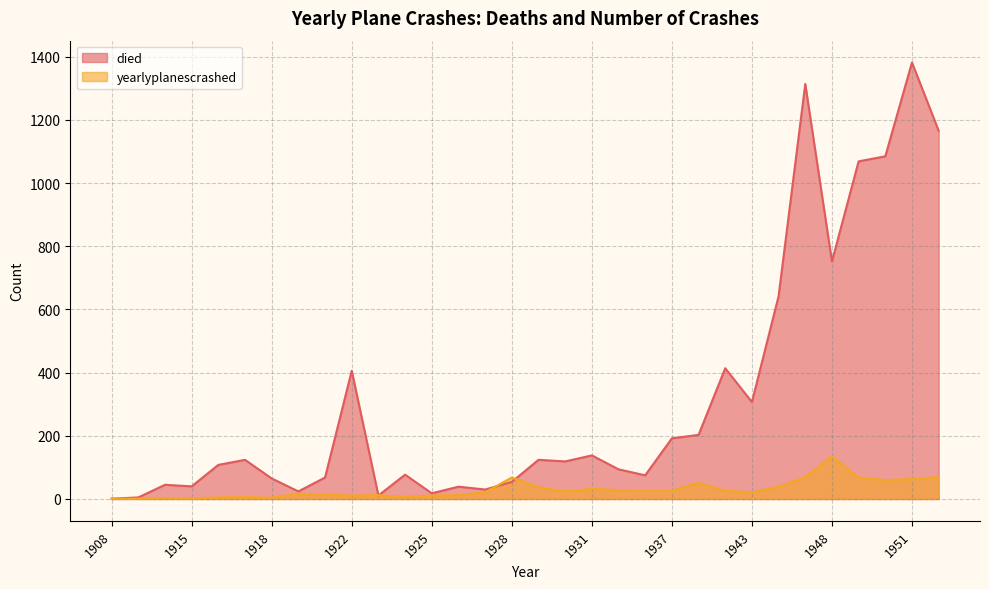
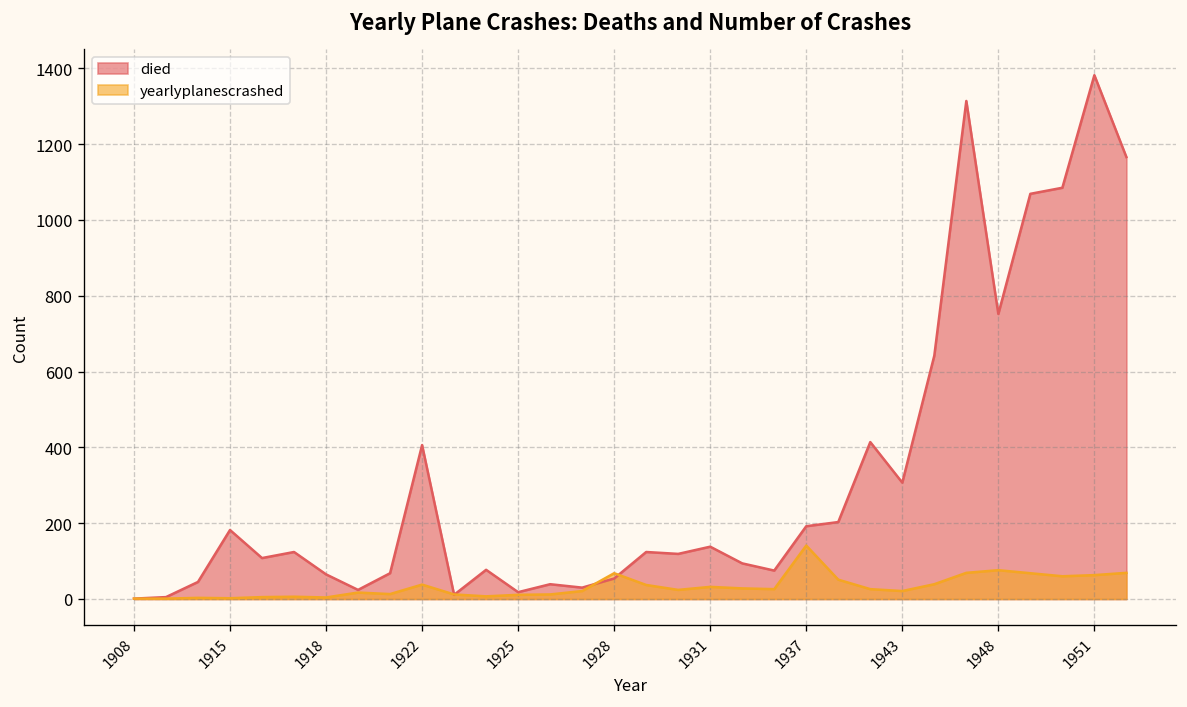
died, 1915: 40 -> 180
yearlyplanescrashed, 1922: 10 -> 40
yearlyplanescrashed, 1937: 30 -> 140
yearlyplanescrashed, 1948: 140 -> 80
